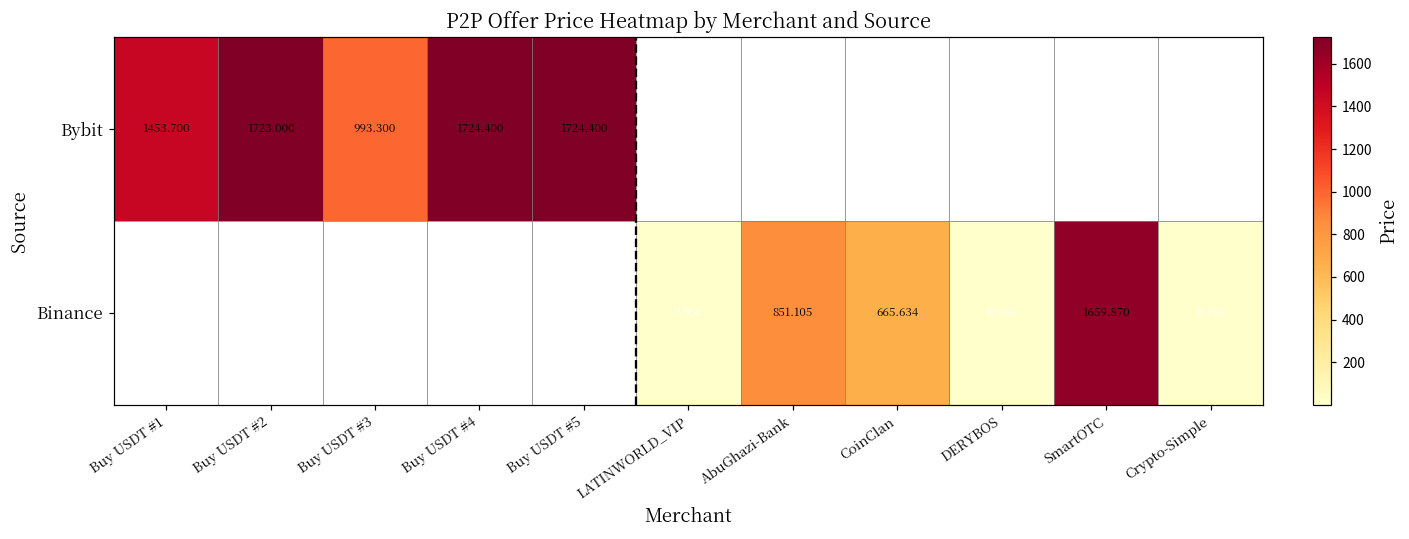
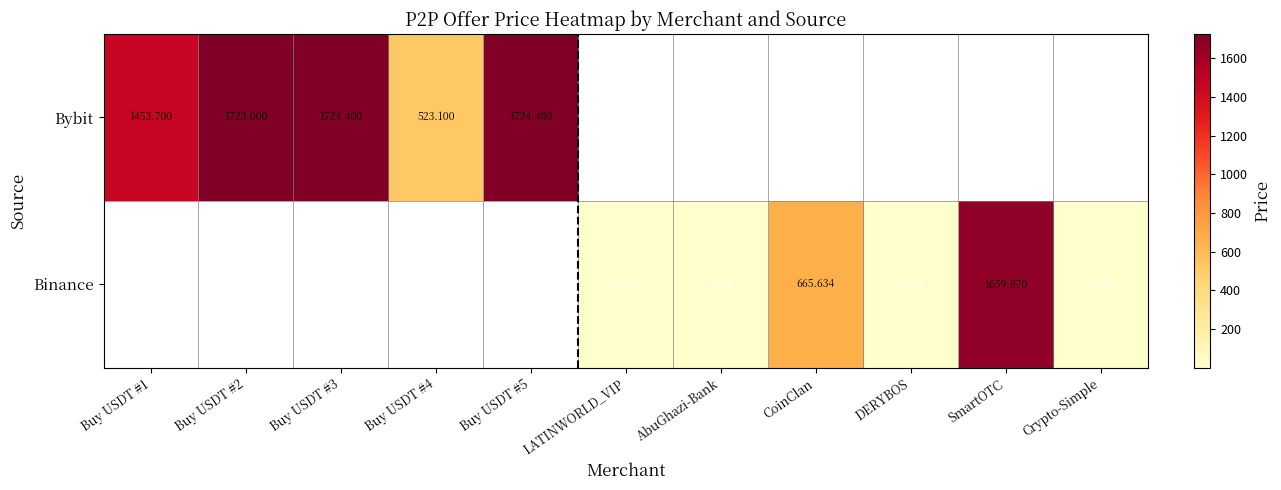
Bybit, Buy USDT #3: 993.300 -> 1724.400
Bybit, Buy USDT #4: 1724.400 -> 523.100
Binance, AbuGhazi-Bank: 851.105 -> 0.956
